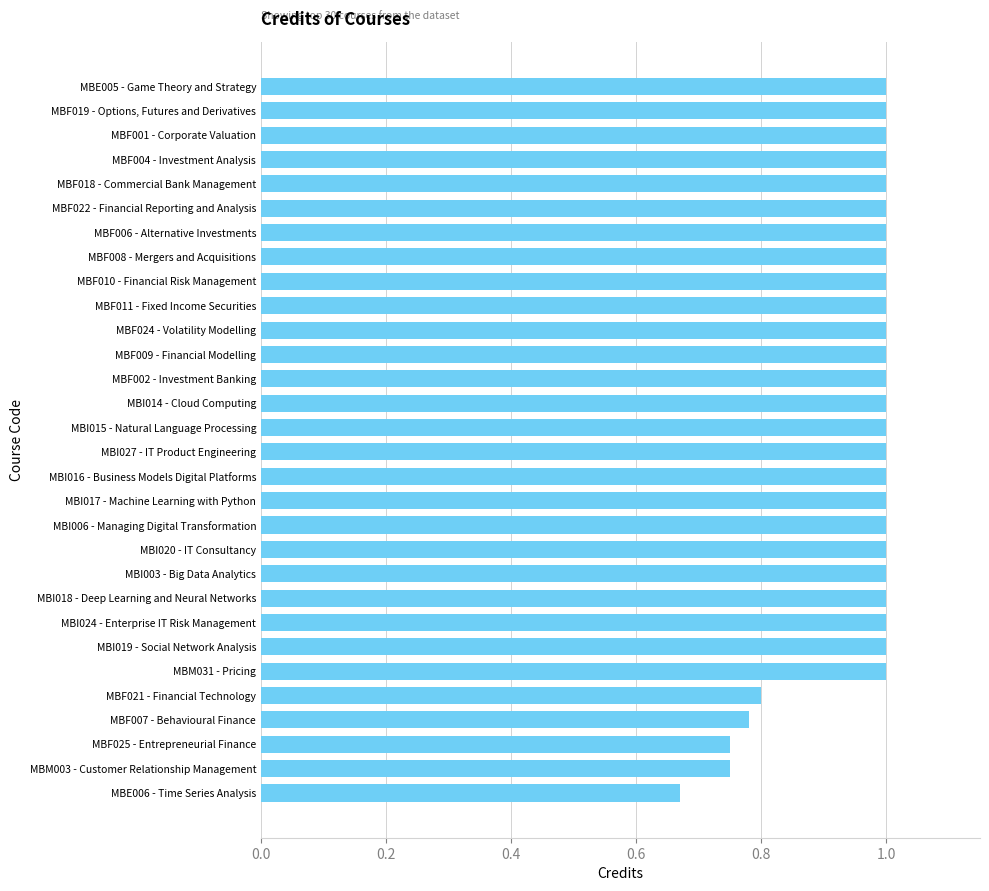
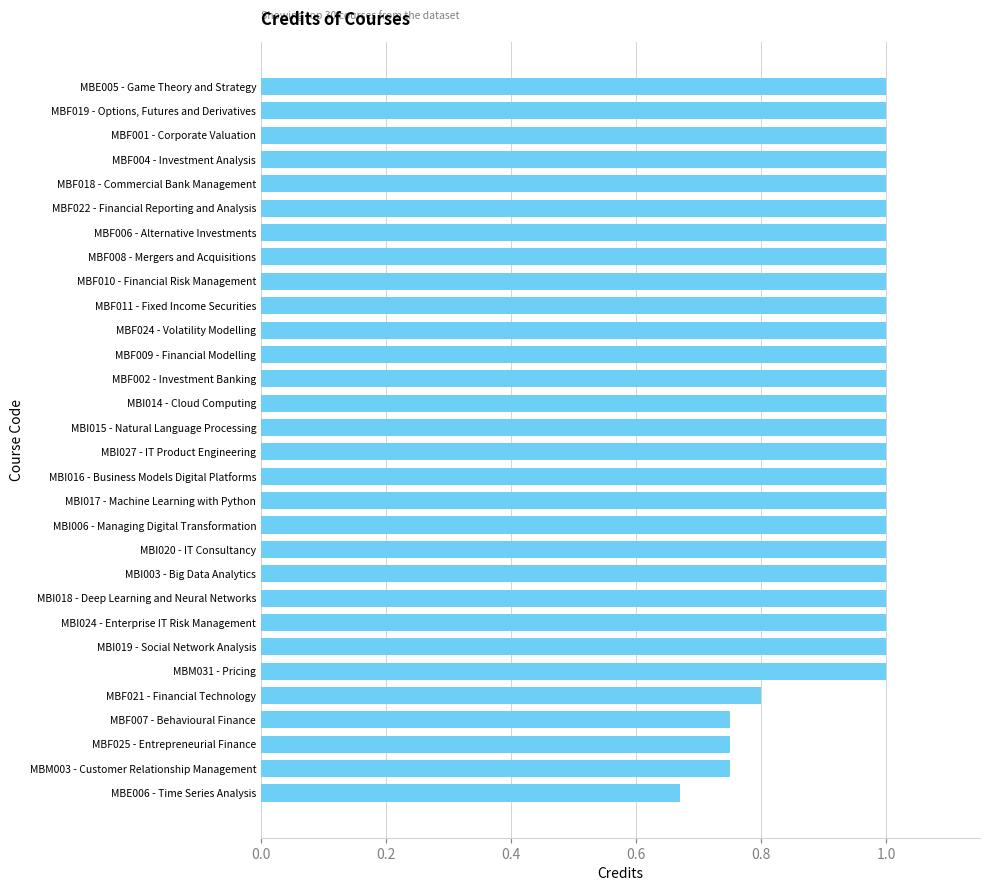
MBF007 - Behavioural Finance: 0.78 -> 0.75
